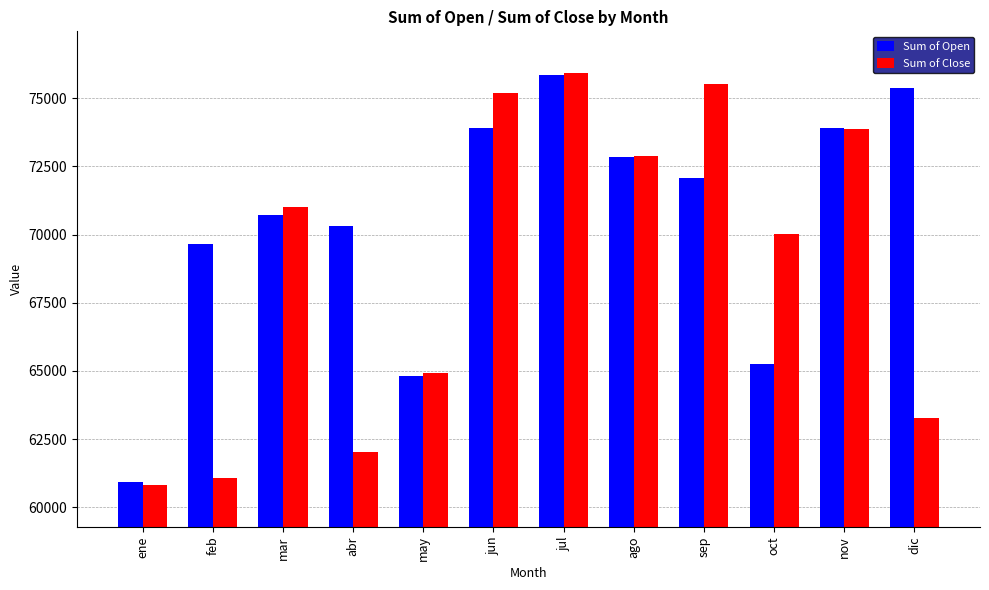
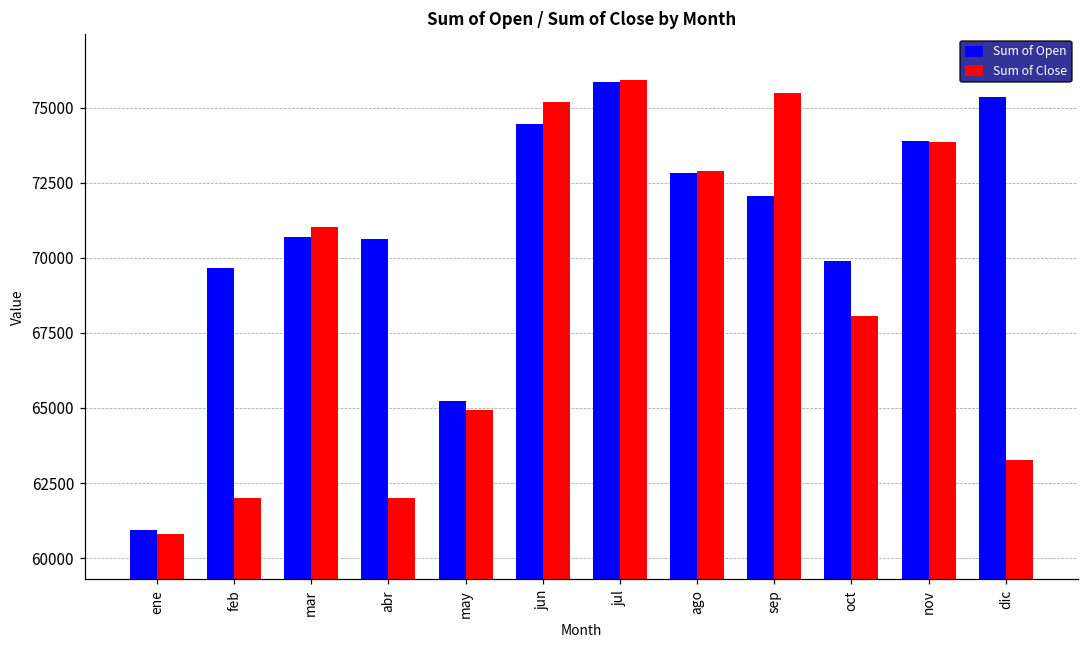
Sum of Close, feb: 61100 -> 62000
Sum of Open, abr: 70300 -> 70600
Sum of Open, may: 64800 -> 65200
Sum of Open, jun: 73900 -> 74500
Sum of Open, oct: 65300 -> 69900
Sum of Close, oct: 70000 -> 68100
